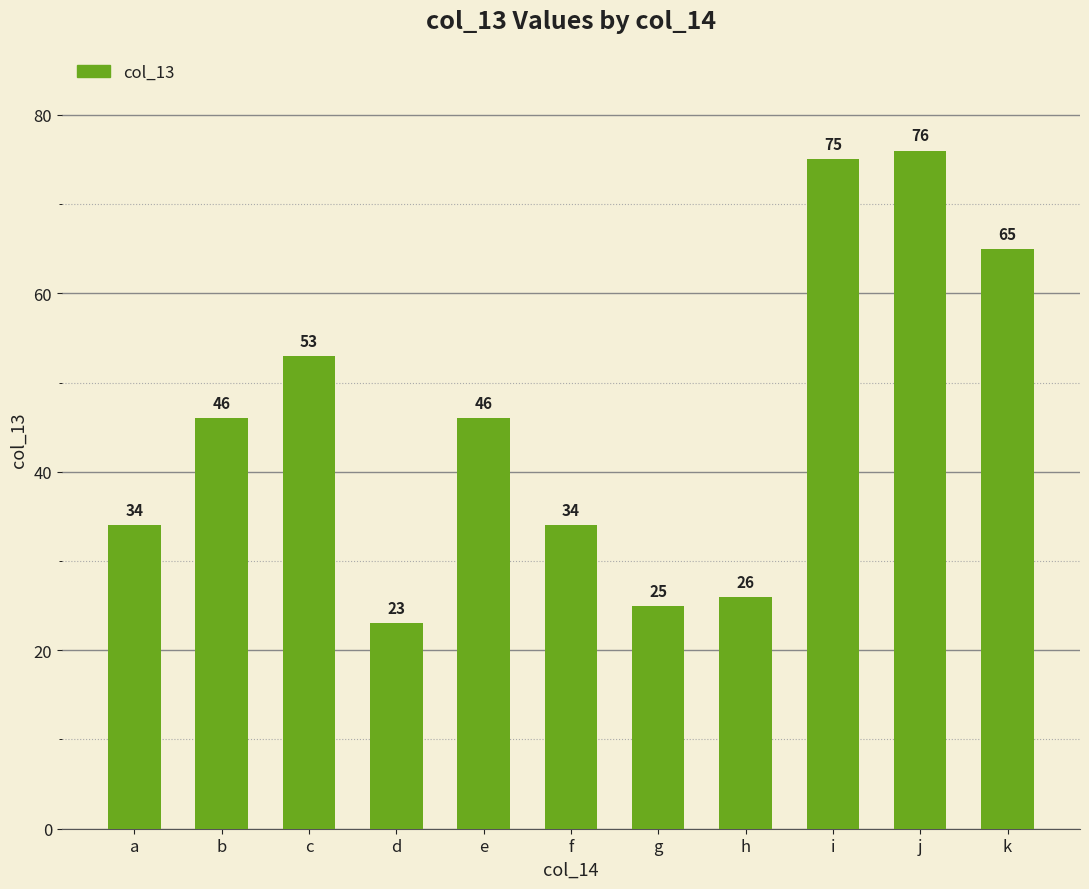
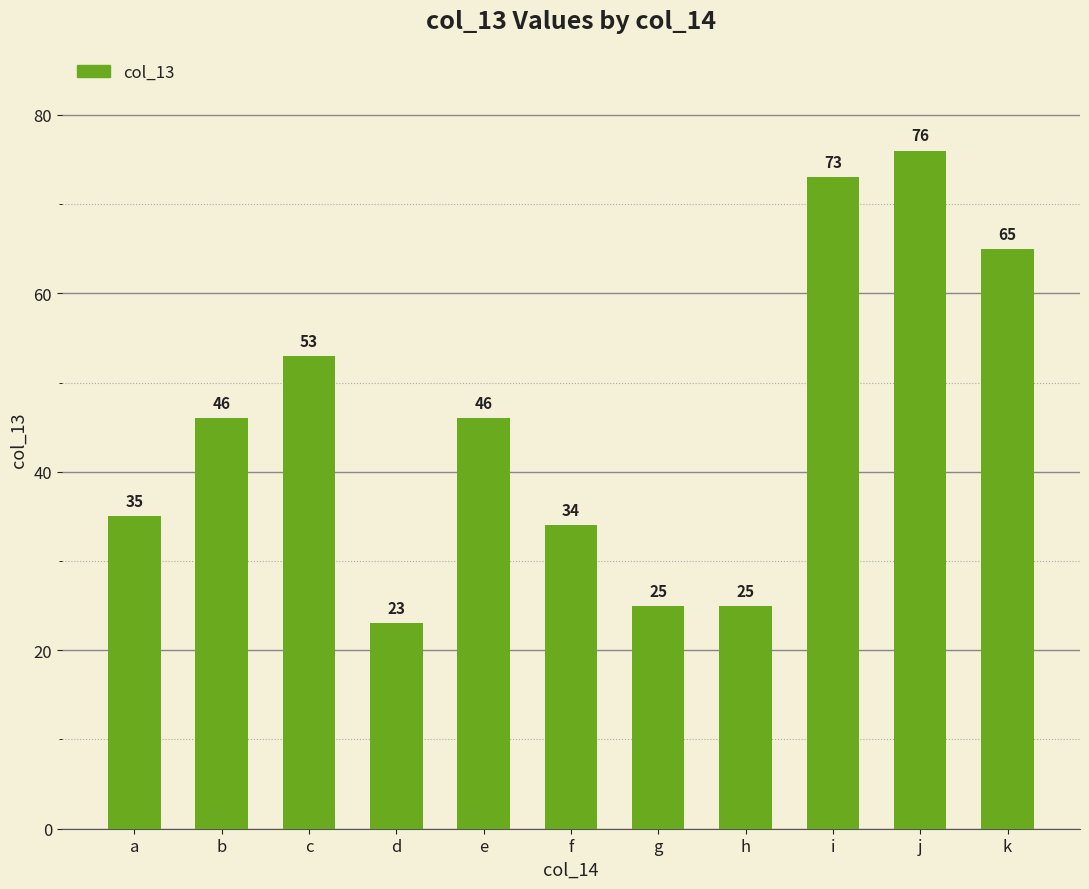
a: 34 -> 35
h: 26 -> 25
i: 75 -> 73
